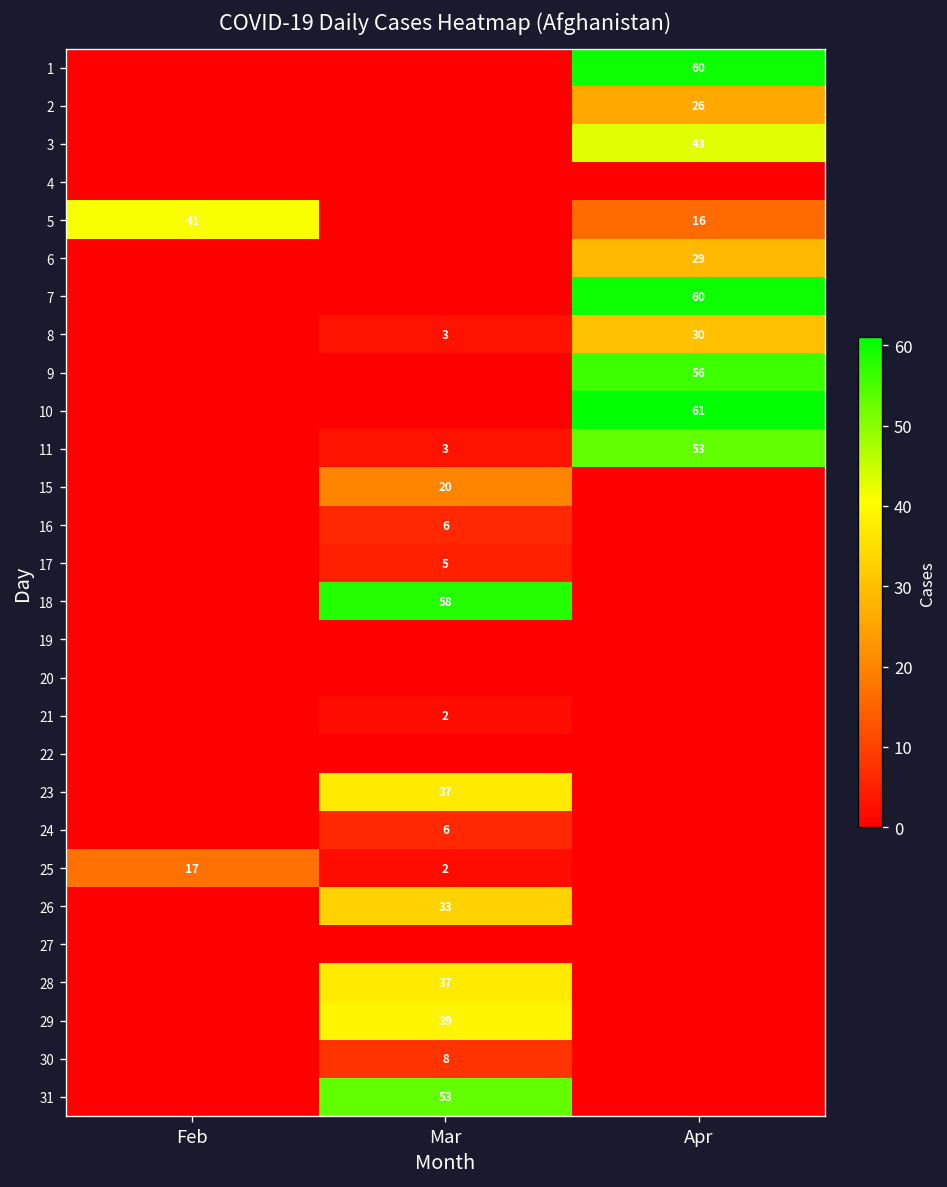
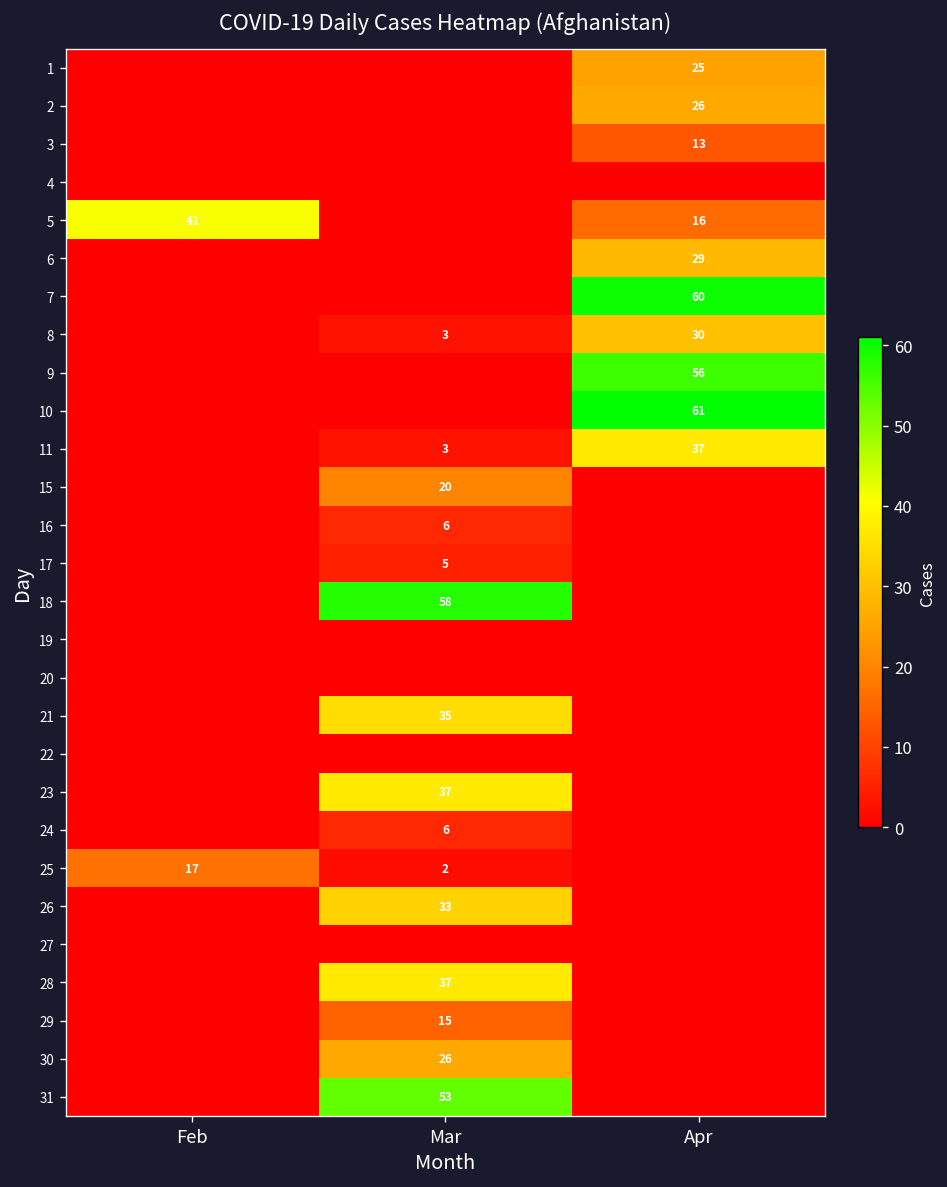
1, Apr: 60 -> 25
3, Apr: 43 -> 13
11, Apr: 53 -> 37
21, Mar: 2 -> 35
29, Mar: 39 -> 15
30, Mar: 8 -> 26
